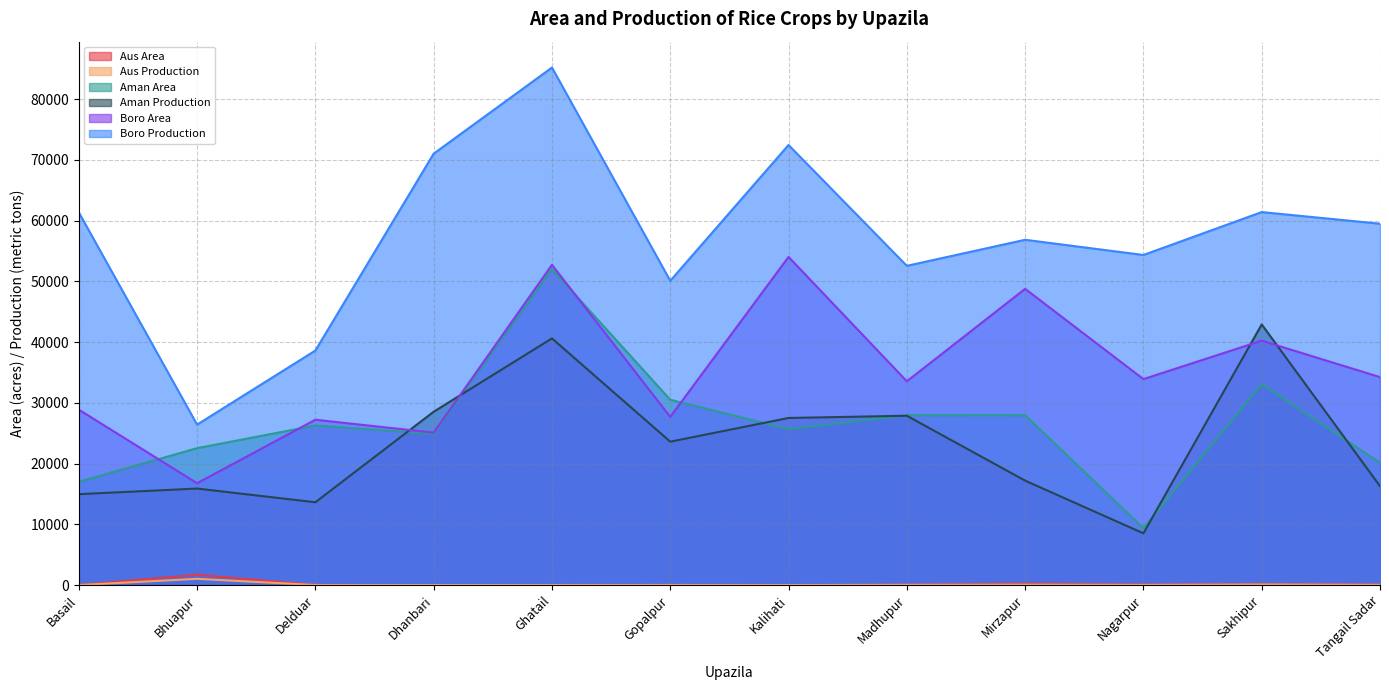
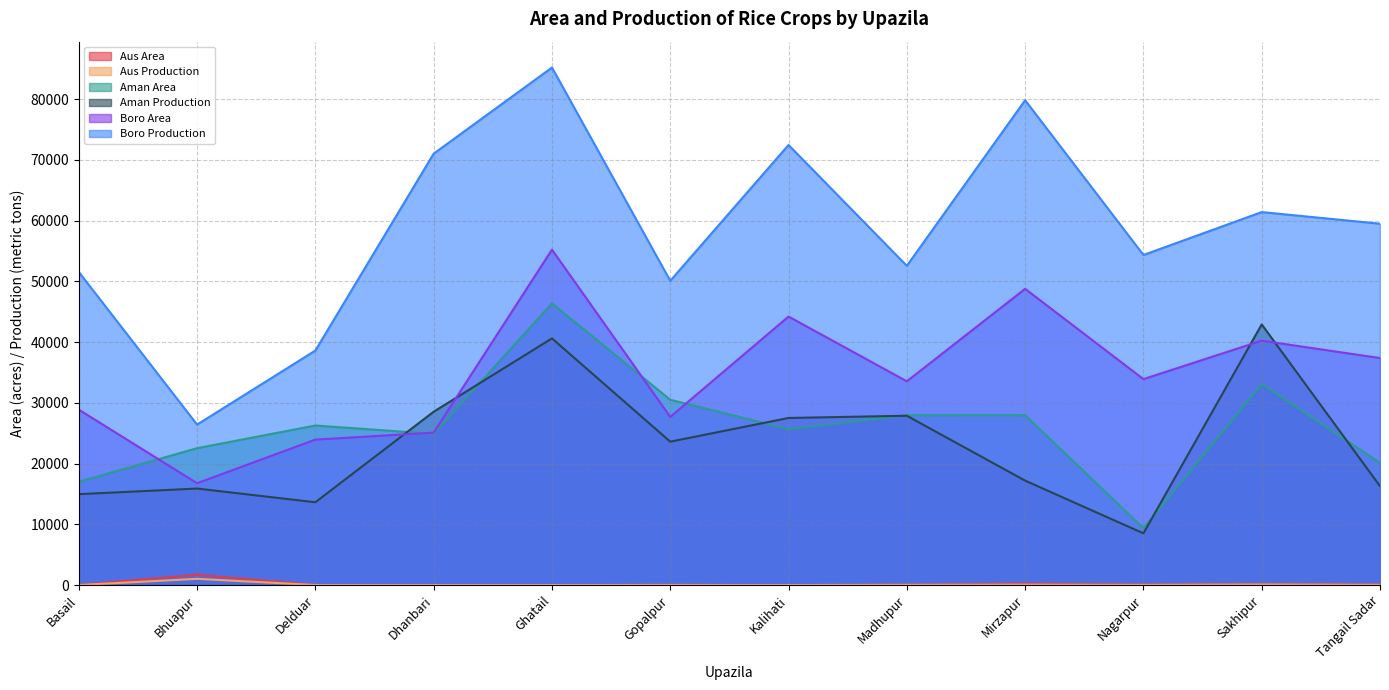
Boro Production, Basail: 61000 -> 52000
Boro Area, Delduar: 27000 -> 24000
Aman Area, Ghatail: 52000 -> 46000
Boro Area, Ghatail: 53000 -> 55000
Boro Area, Kalihati: 54000 -> 44000
Boro Production, Mirzapur: 57000 -> 80000
Boro Area, Tangail Sadar: 34000 -> 37000
